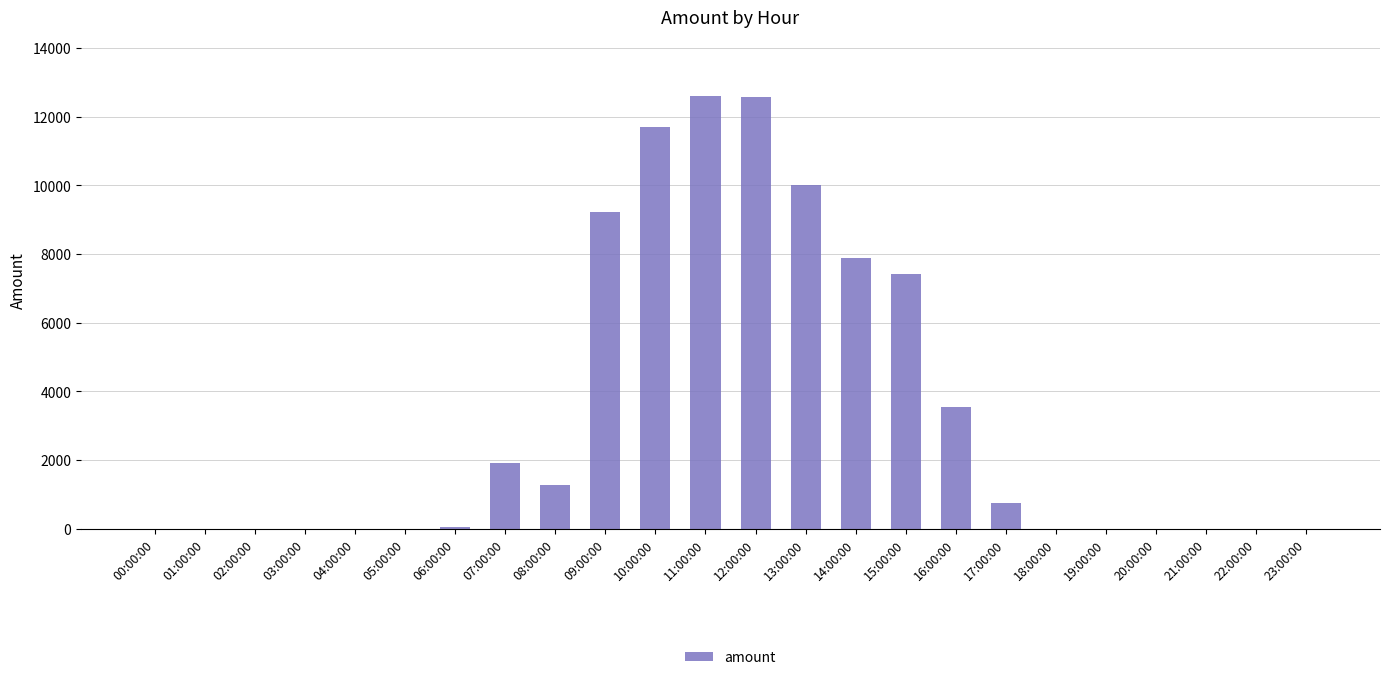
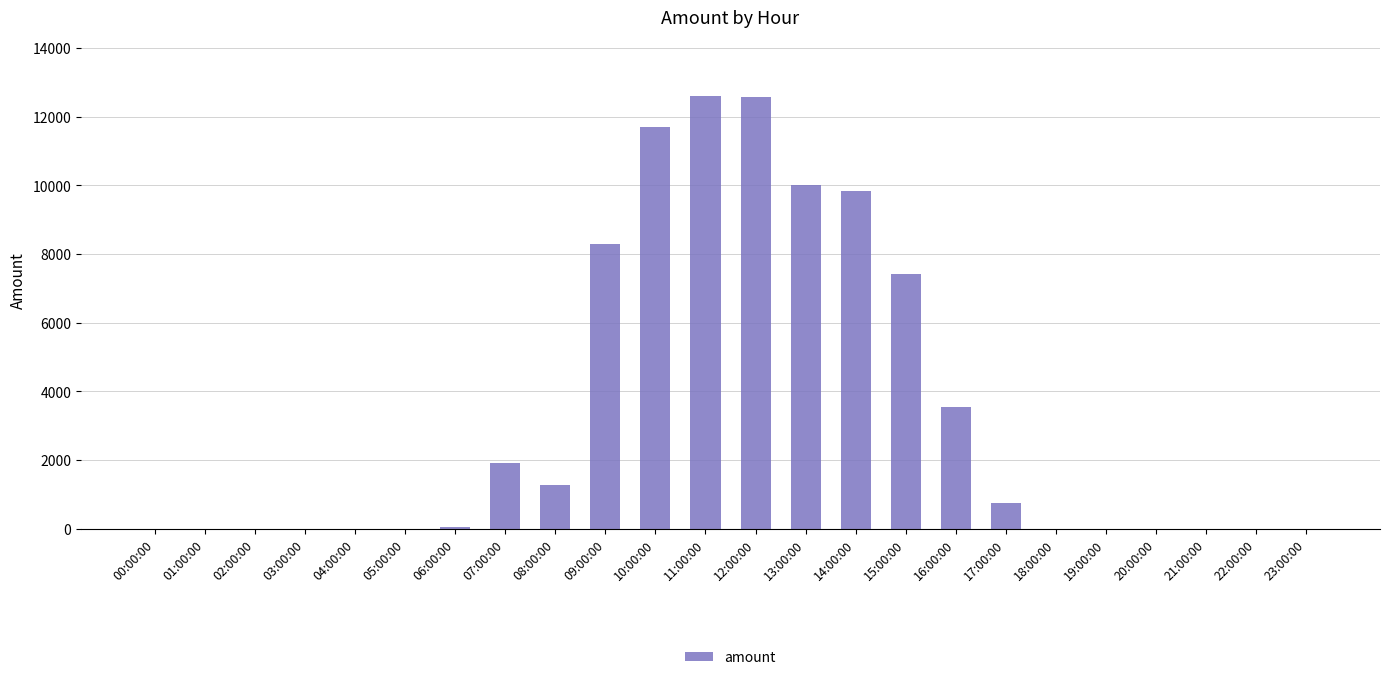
09:00:00: 9200 -> 8300
14:00:00: 7900 -> 9800
